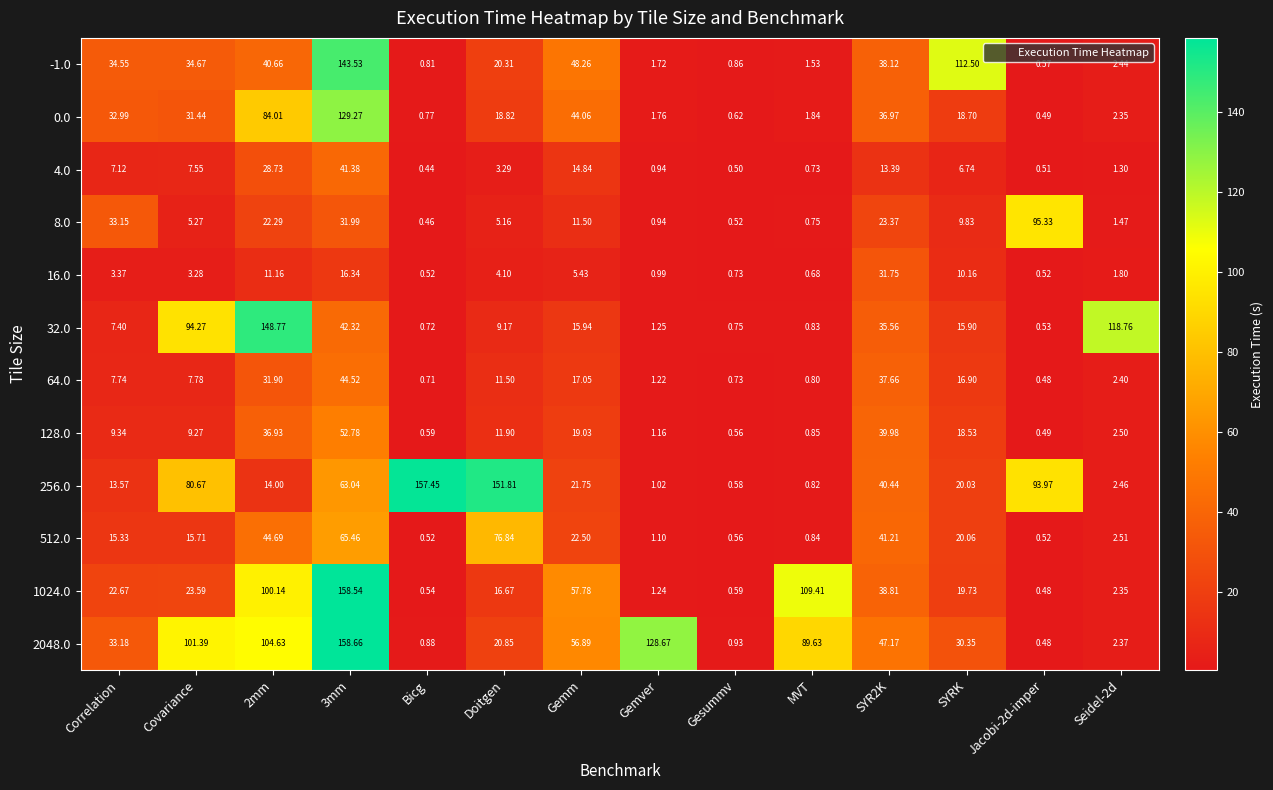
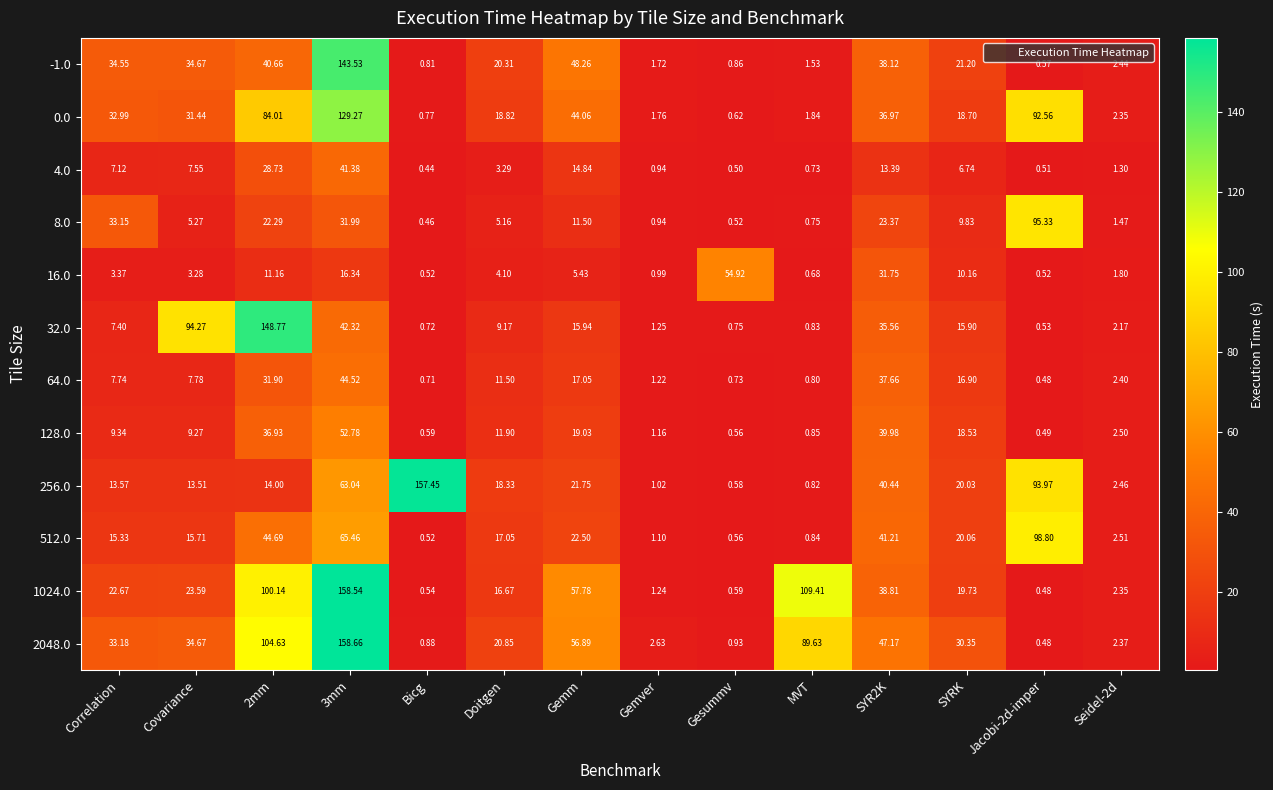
-1.0, SYRK: 112.50 -> 21.20
0.0, Jacobi-2d-imper: 0.49 -> 92.56
16.0, Gesummv: 0.73 -> 54.92
32.0, Seidel-2d: 118.76 -> 2.17
256.0, Covariance: 80.67 -> 13.51
256.0, Doitgen: 151.81 -> 18.33
512.0, Doitgen: 76.84 -> 17.05
512.0, Jacobi-2d-imper: 0.52 -> 98.80
2048.0, Covariance: 101.39 -> 34.67
2048.0, Gemver: 128.67 -> 2.63
